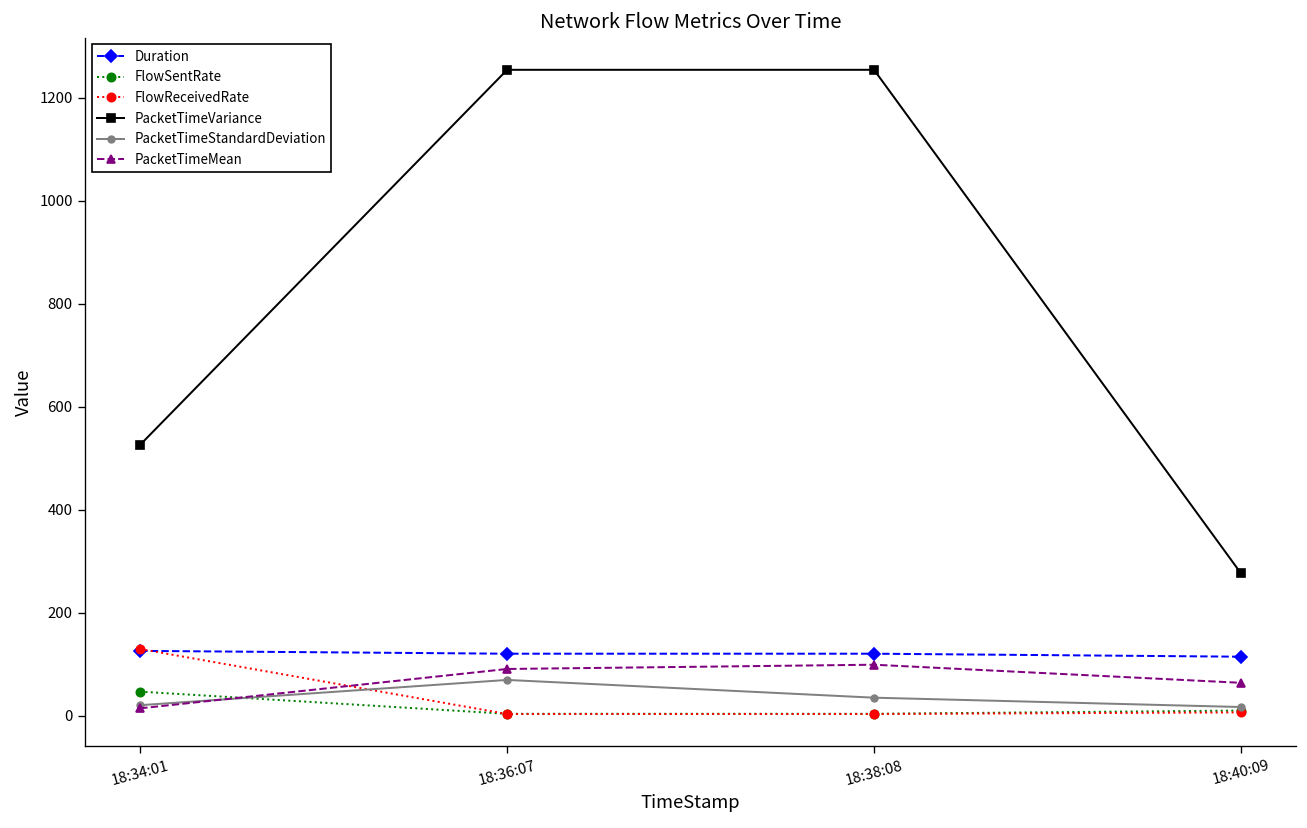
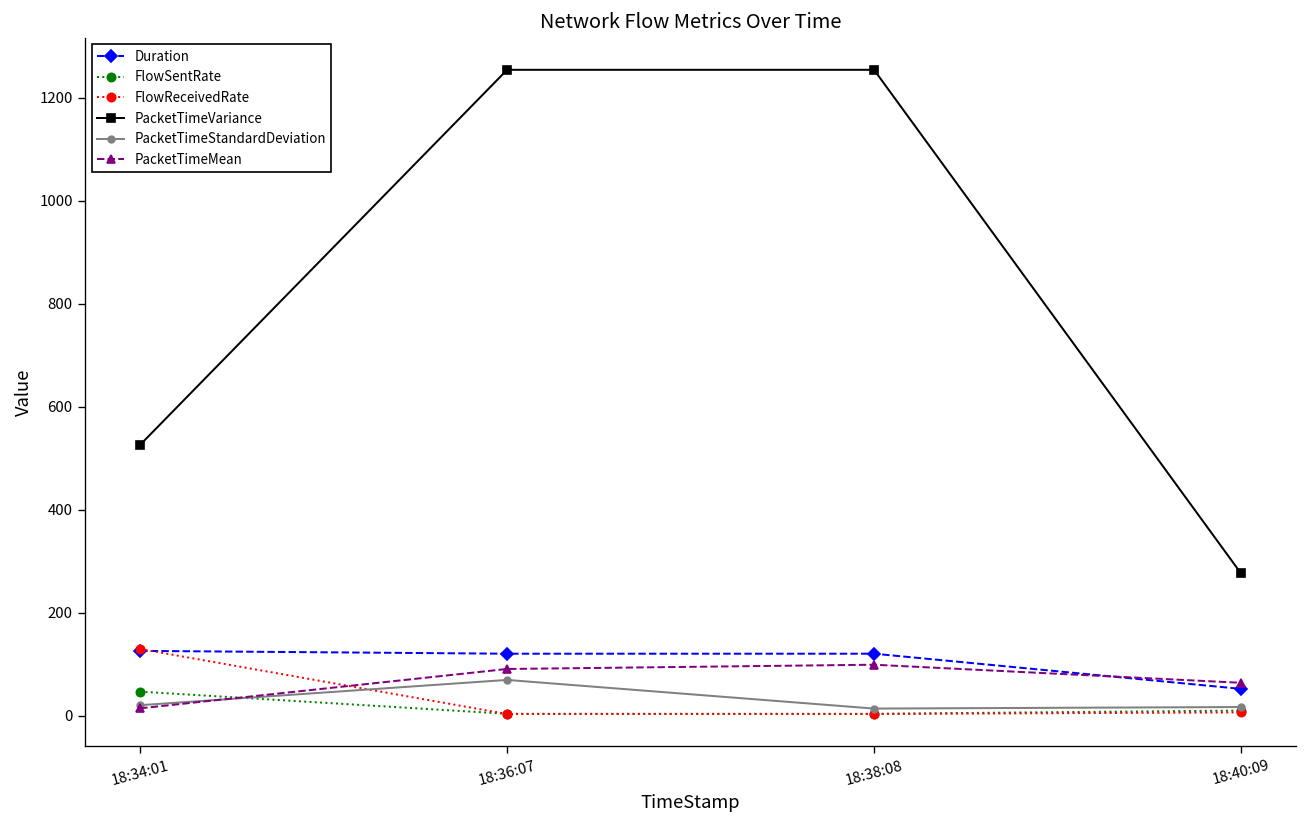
PacketTimeStandardDeviation, 18:38:08: 40 -> 10
Duration, 18:40:09: 110 -> 50
